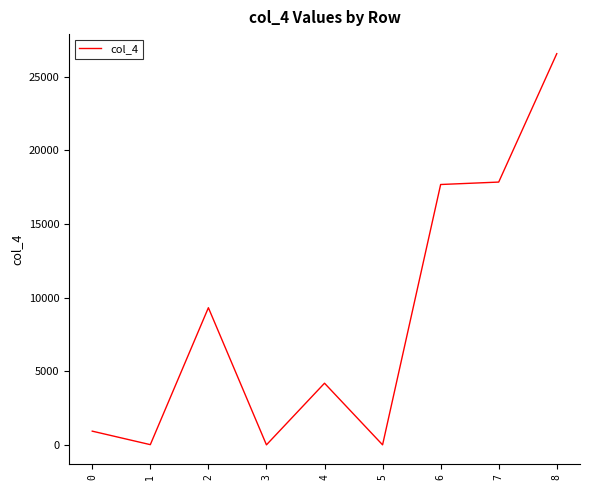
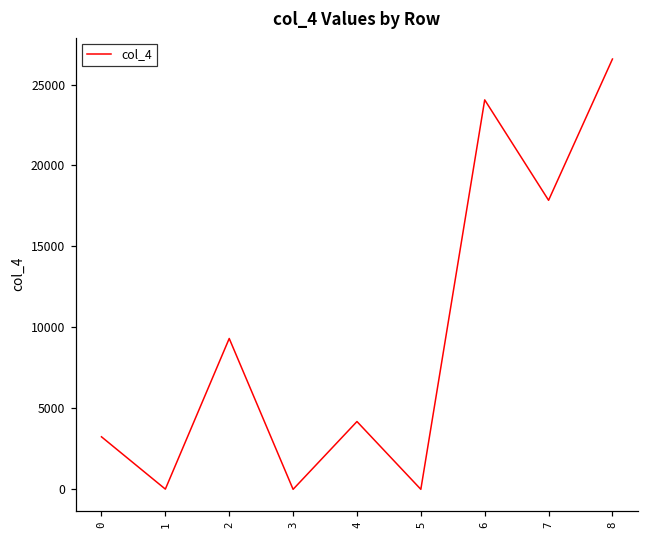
0: 900 -> 3200
6: 17700 -> 24100
